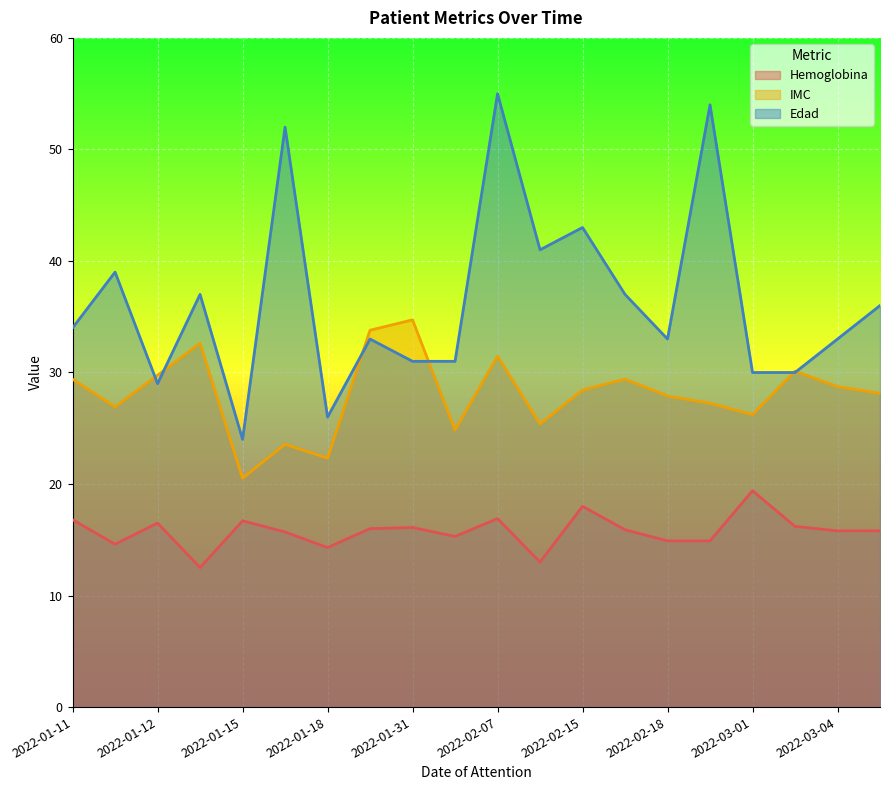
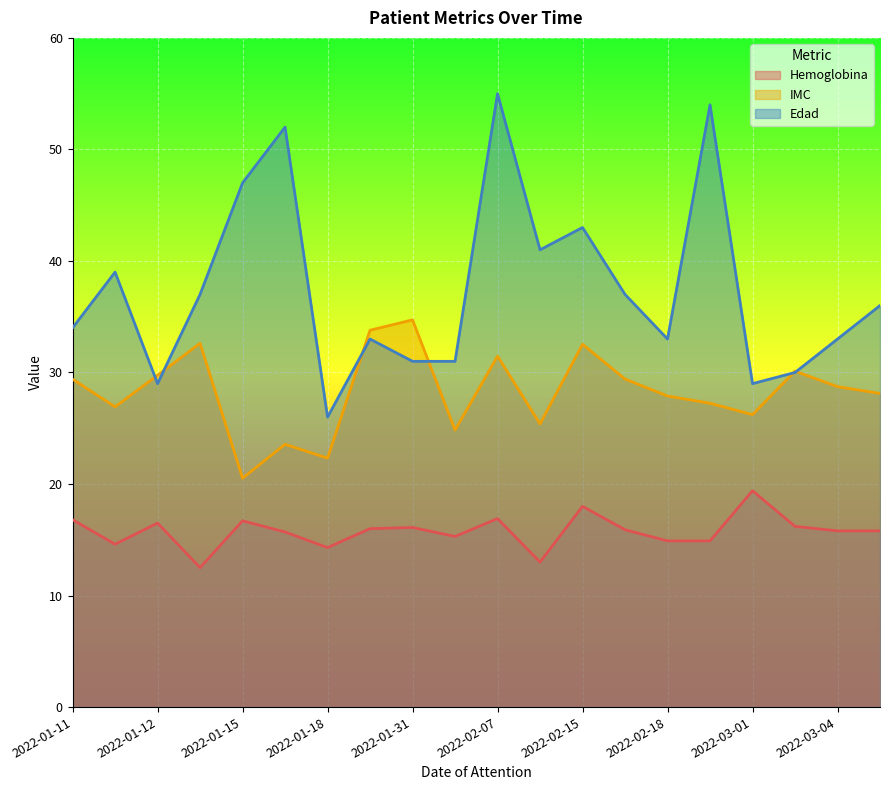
Edad, 2022-01-15: 24 -> 47
IMC, 2022-02-15: 28.4 -> 32.5
Edad, 2022-03-01: 30 -> 29
